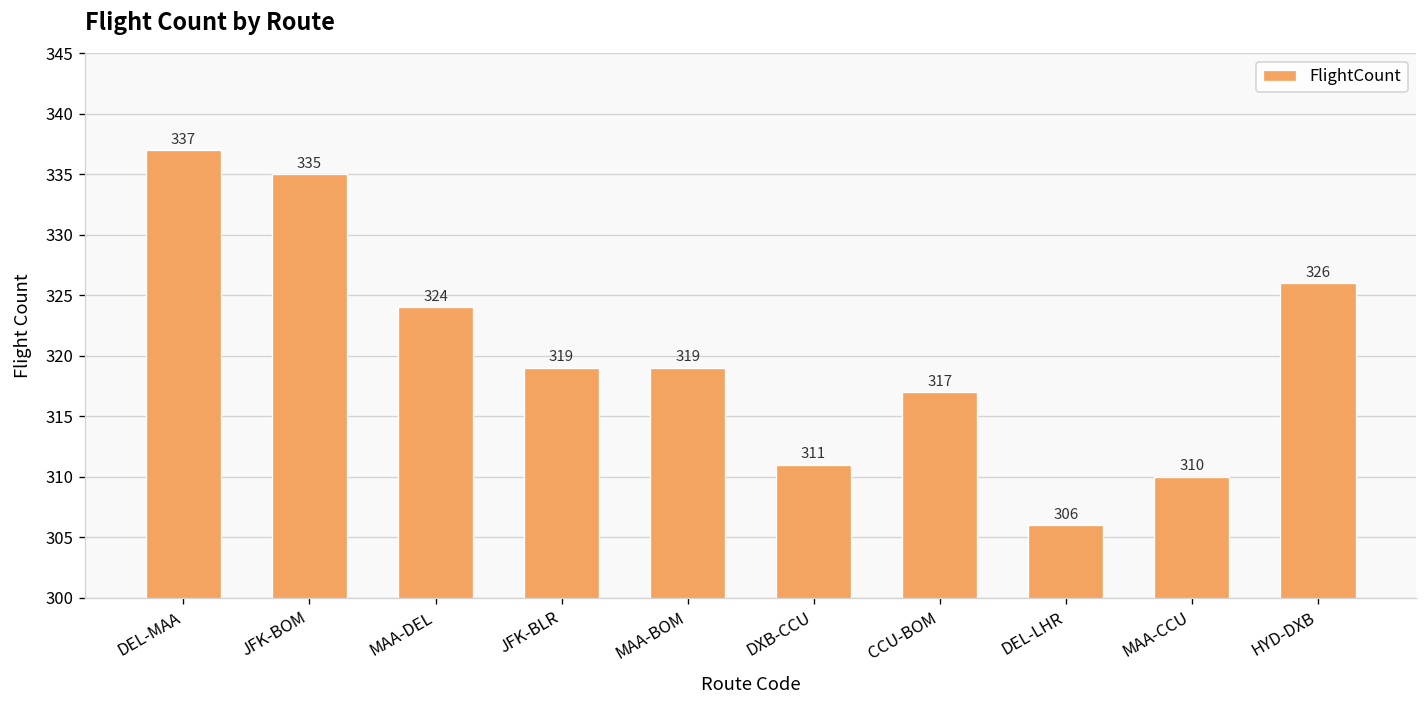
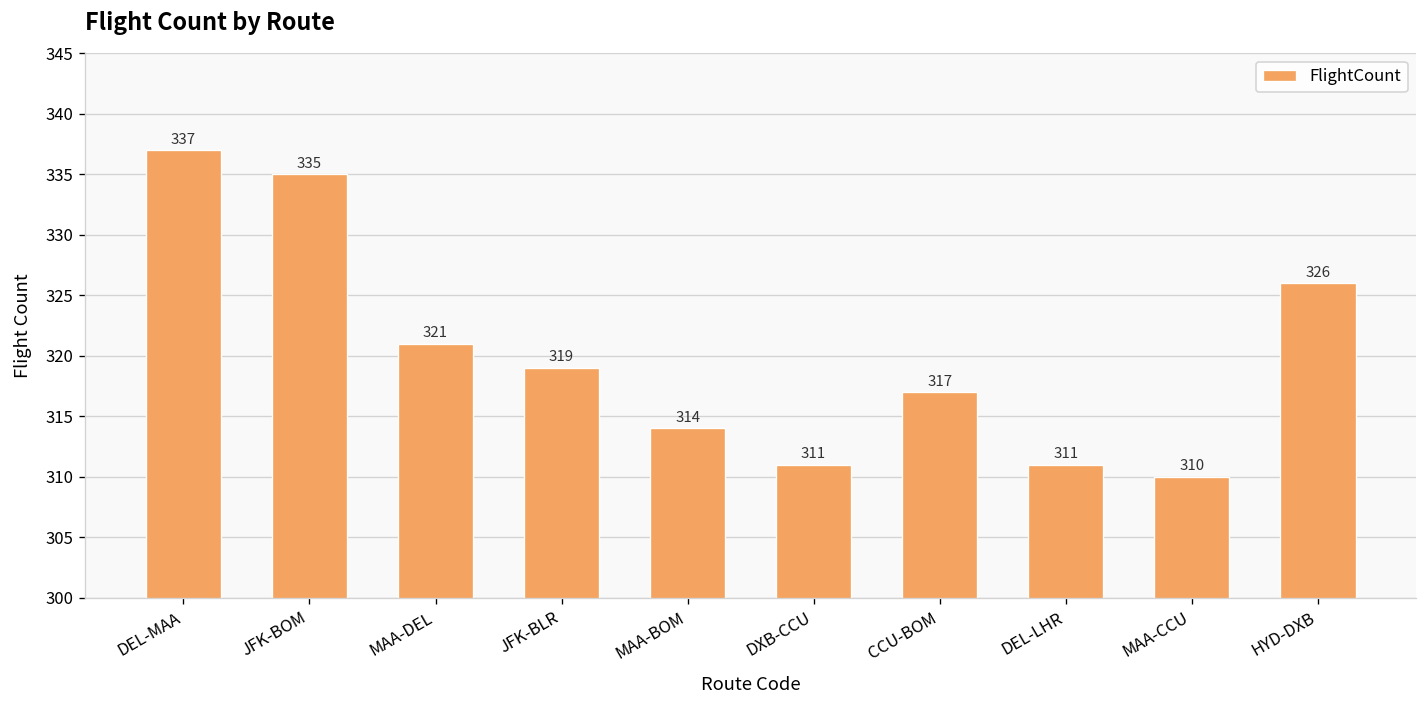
MAA-DEL: 324 -> 321
MAA-BOM: 319 -> 314
DEL-LHR: 306 -> 311
